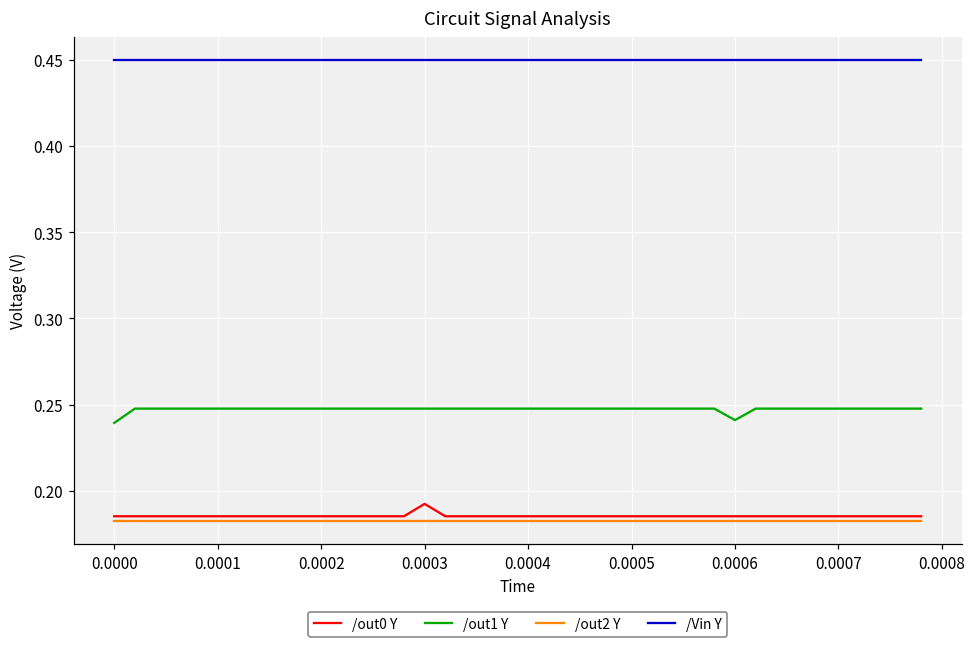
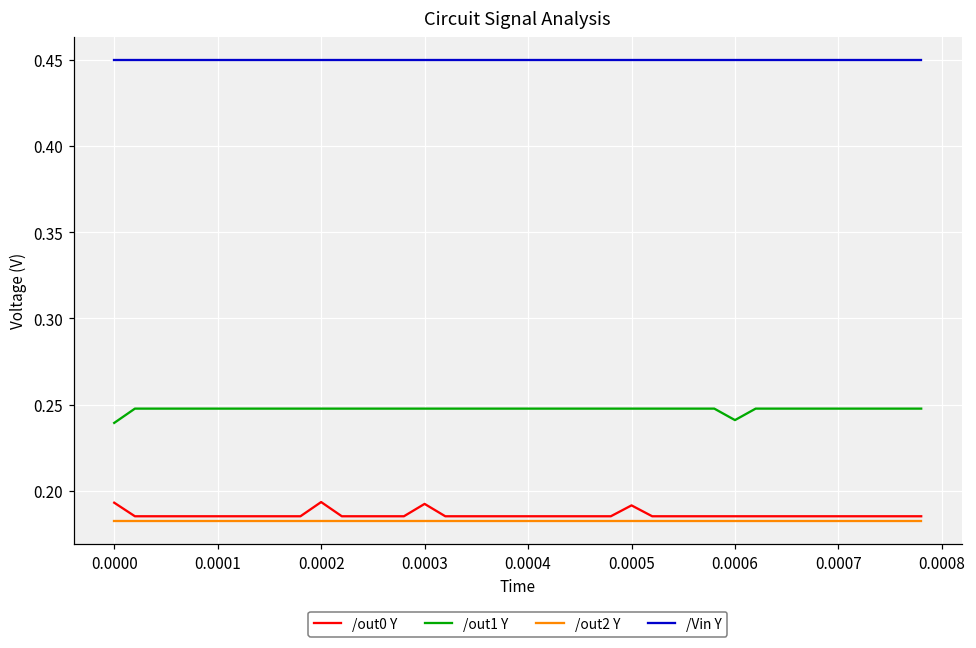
/out0 Y, 0.0000: 0.185 -> 0.193
/out0 Y, 0.0002: 0.185 -> 0.194
/out0 Y, 0.0005: 0.185 -> 0.192
